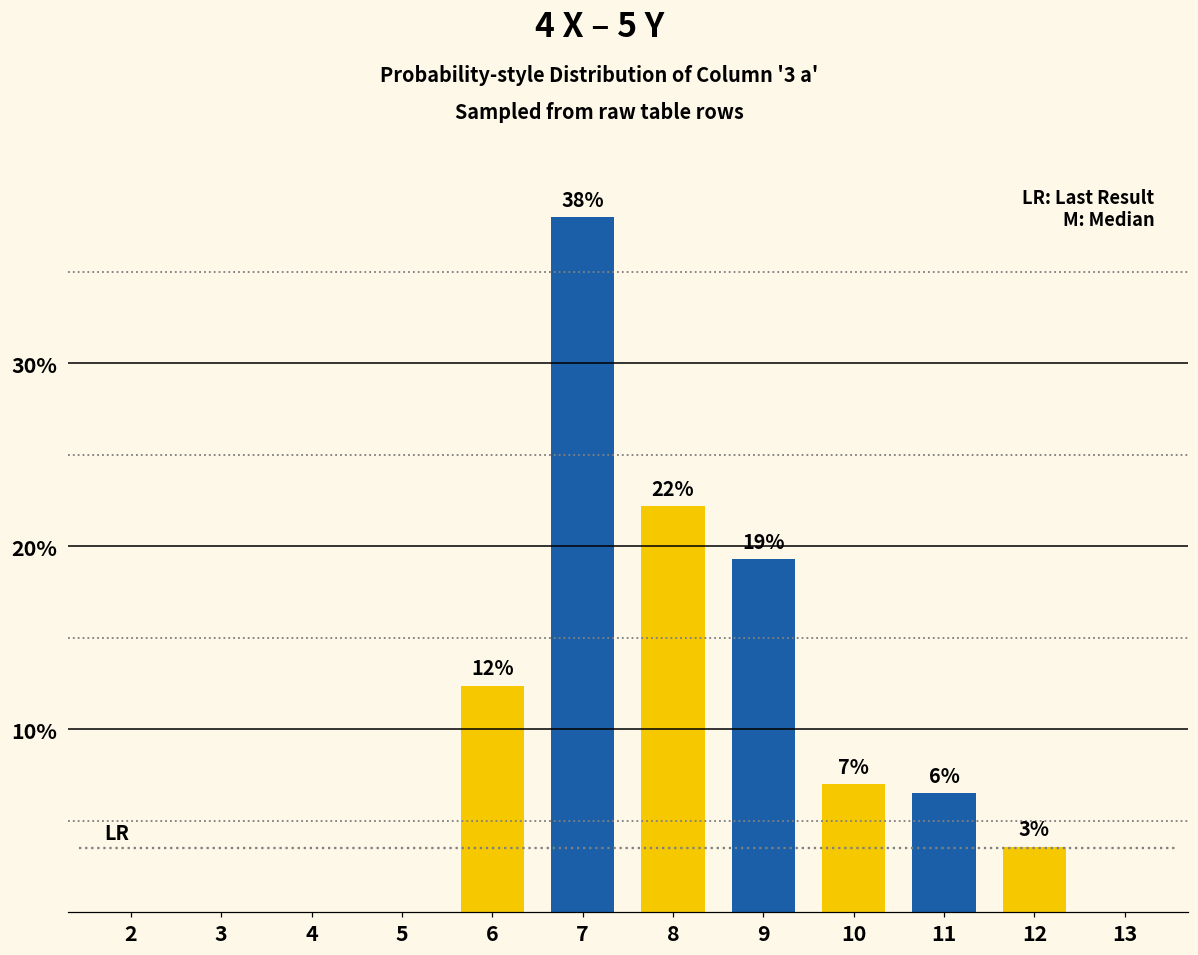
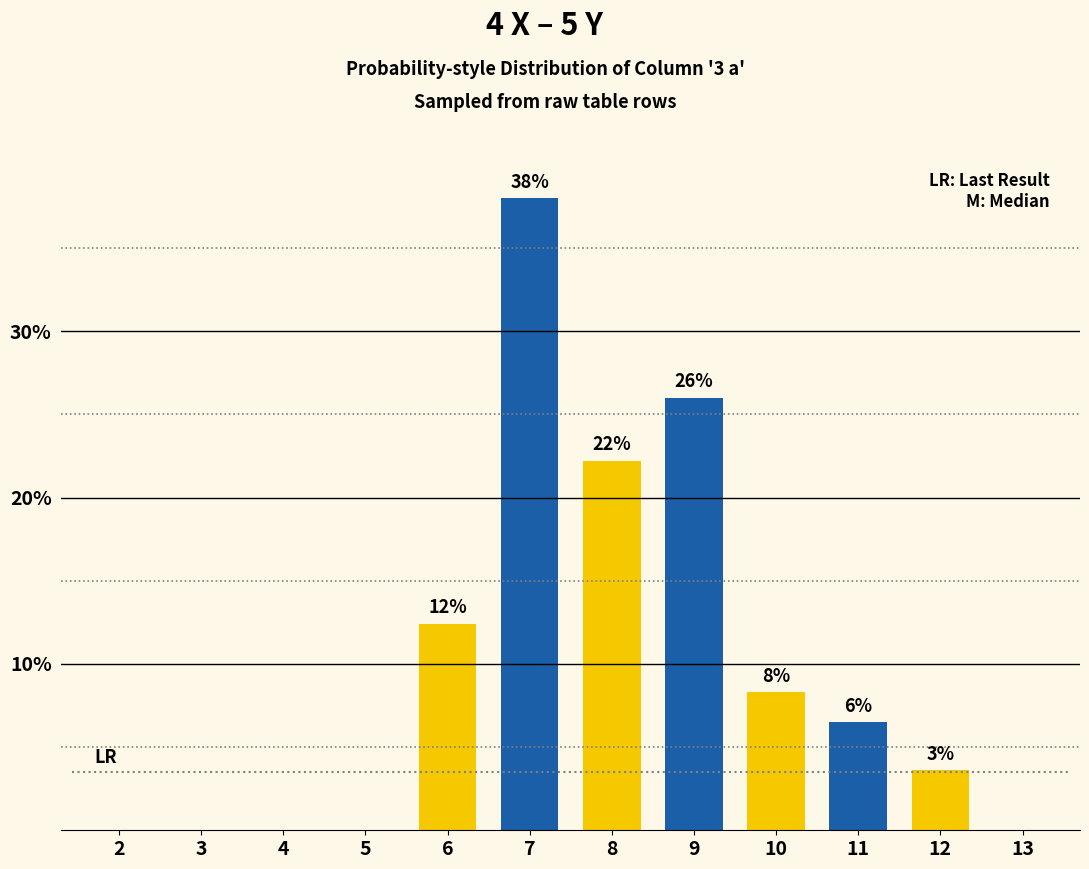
9: 19% -> 26%
10: 7% -> 8%
